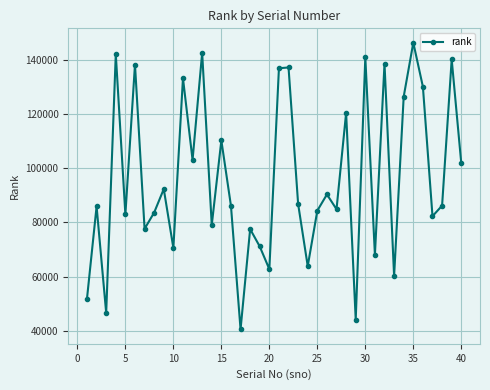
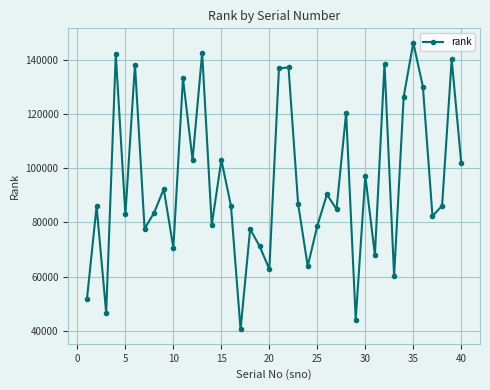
15: 110000 -> 103000
25: 84000 -> 79000
30: 141000 -> 97000
